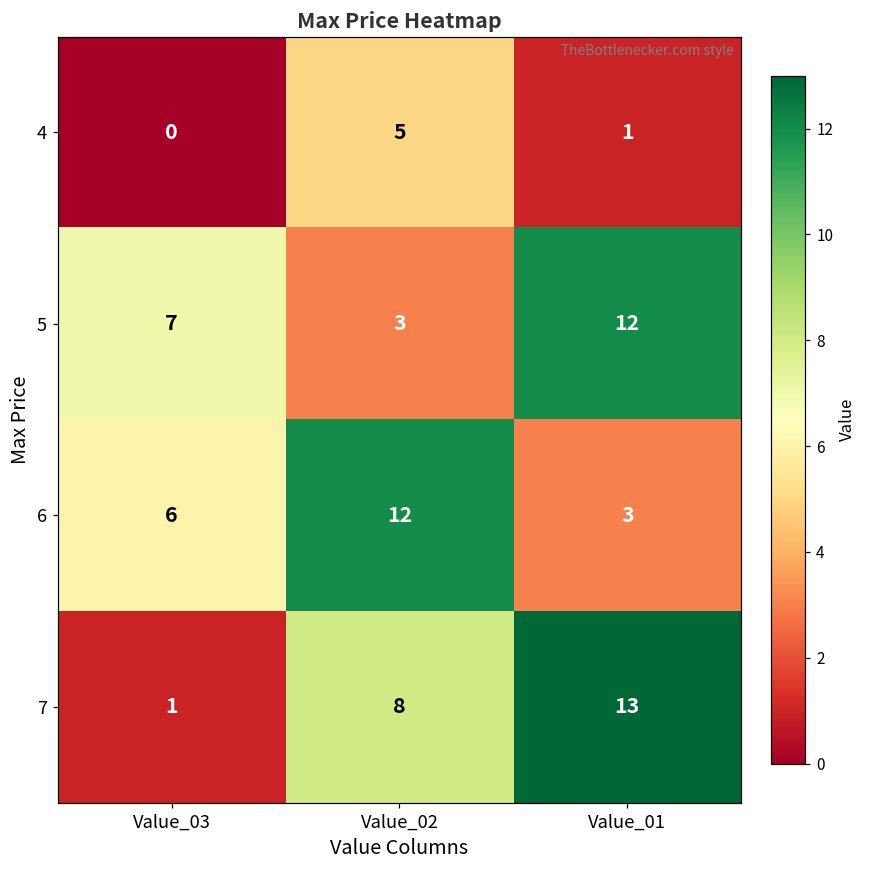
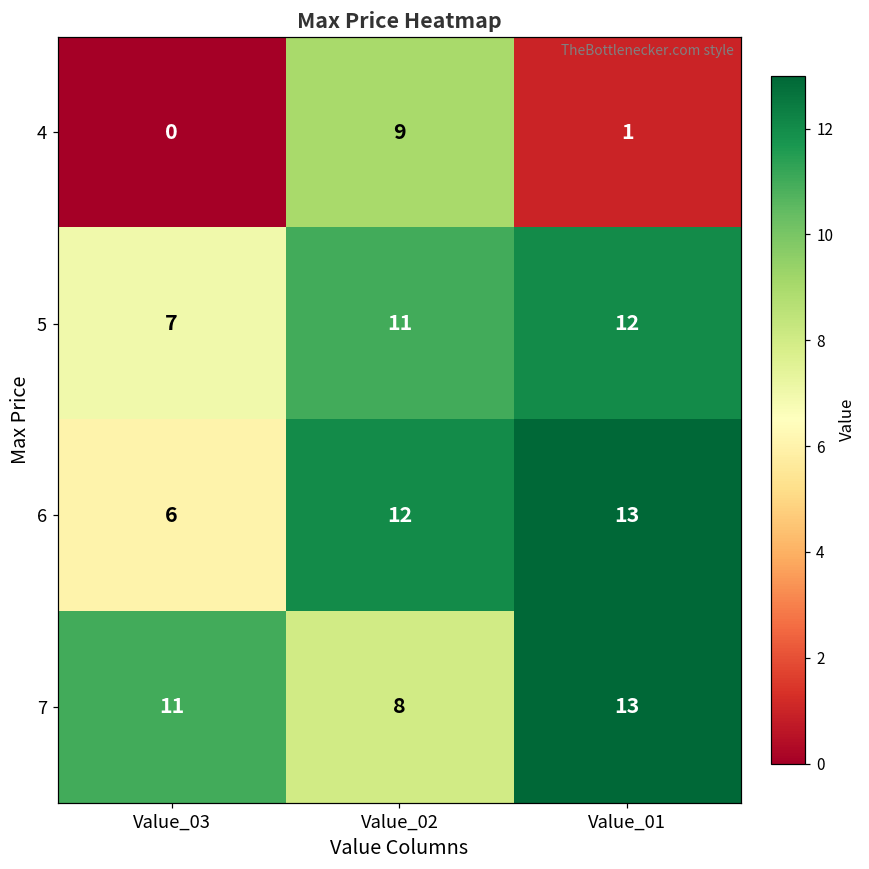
4, Value_02: 5 -> 9
5, Value_02: 3 -> 11
6, Value_01: 3 -> 13
7, Value_03: 1 -> 11
